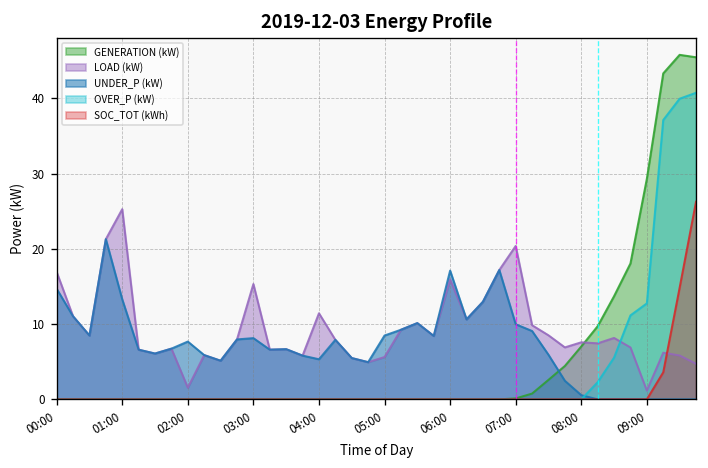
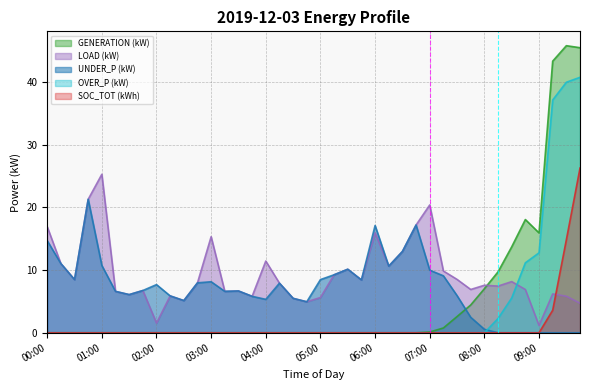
UNDER_P (kW), 01:00: 13 -> 11
GENERATION (kW), 09:00: 29 -> 16
